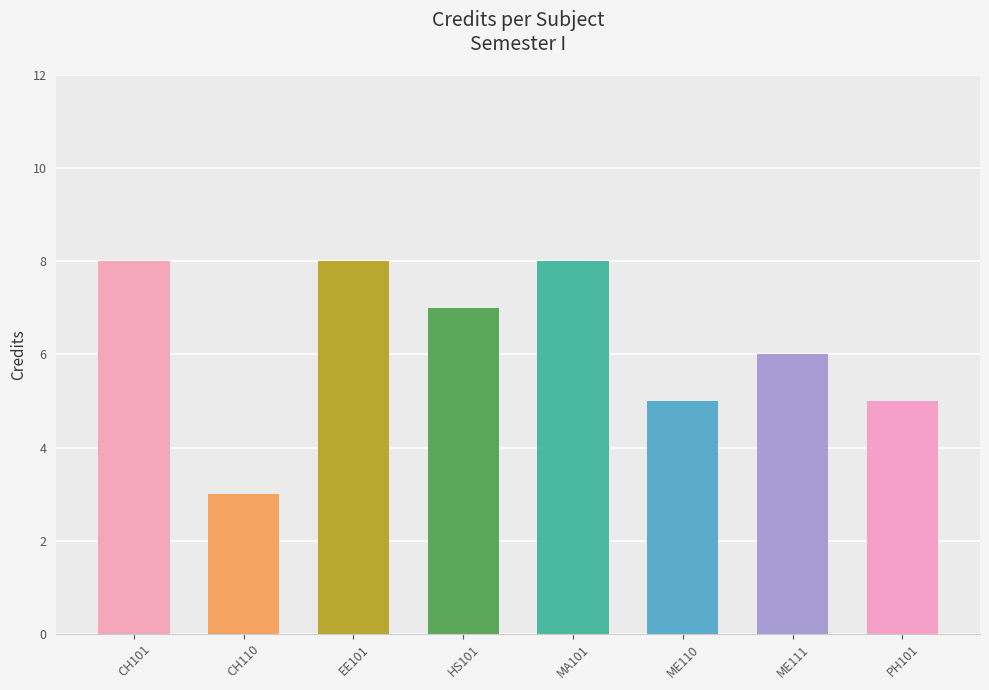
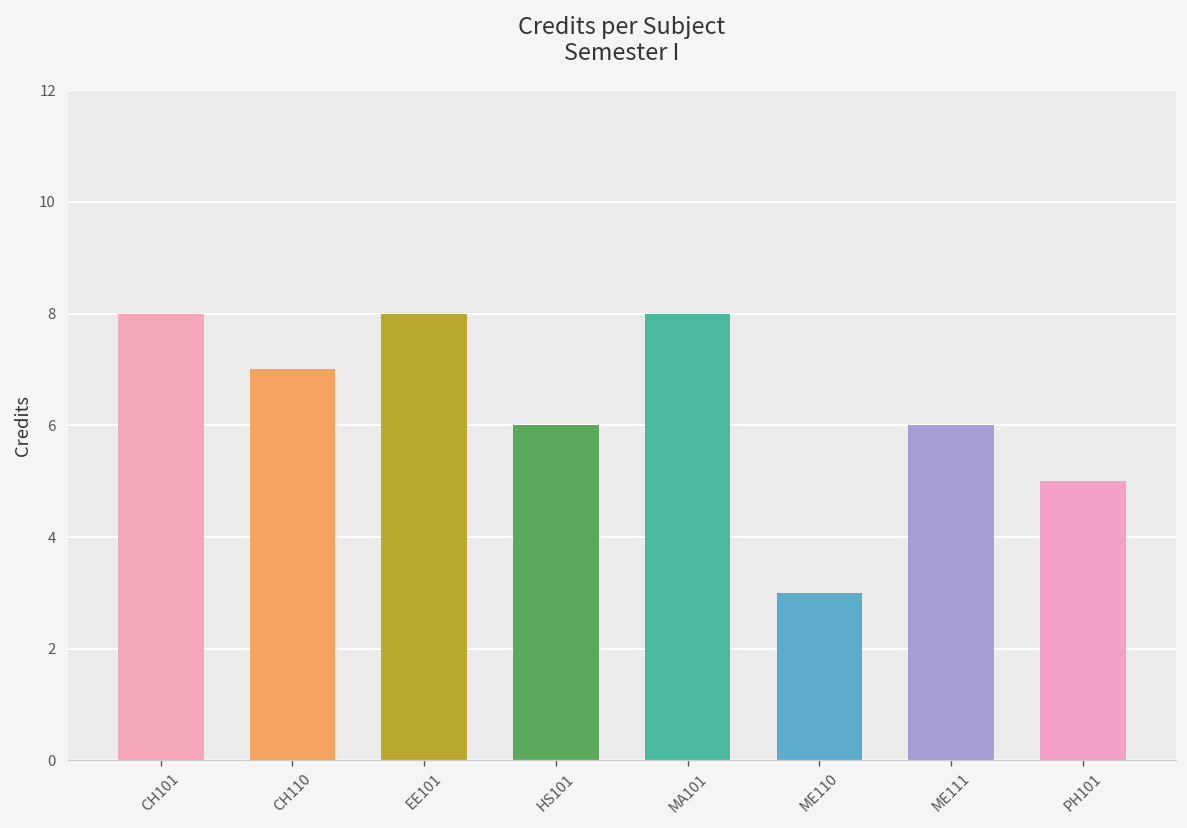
CH110: 3 -> 7
HS101: 7 -> 6
ME110: 5 -> 3
